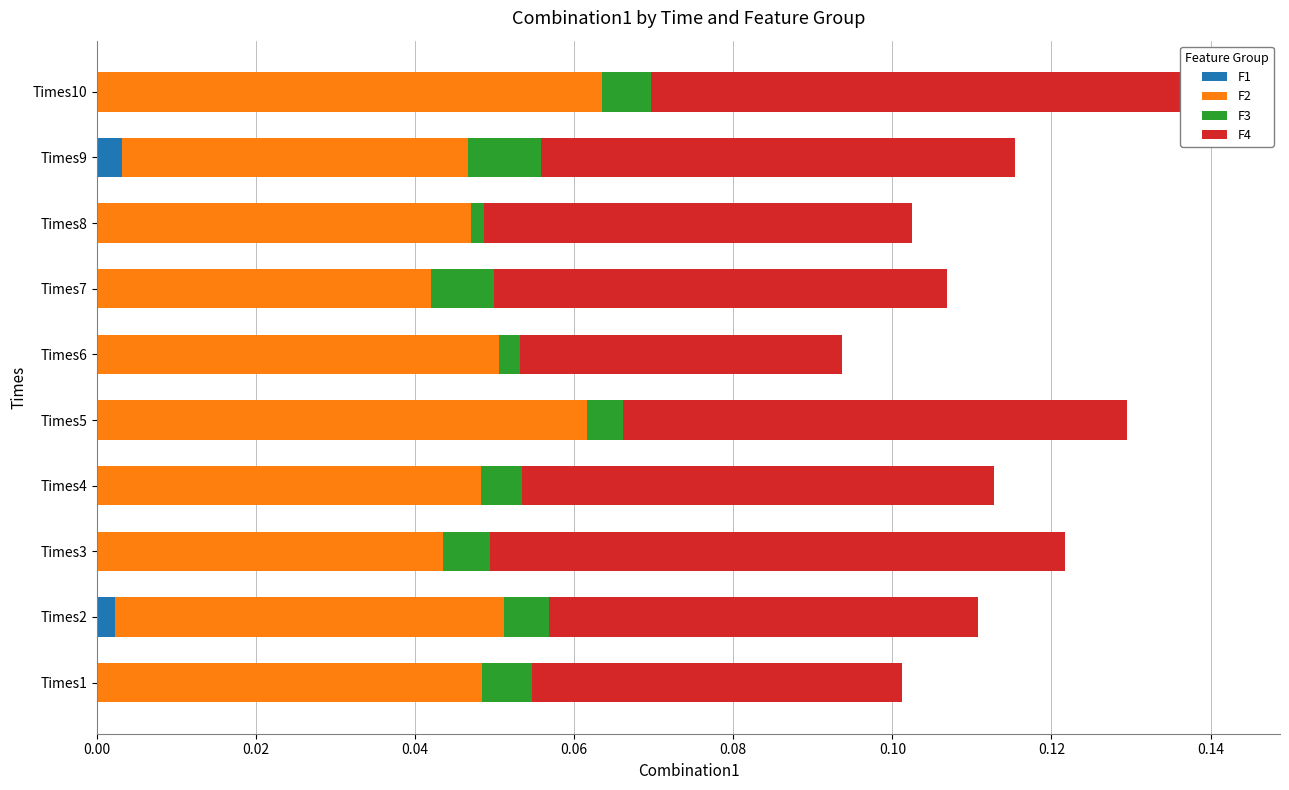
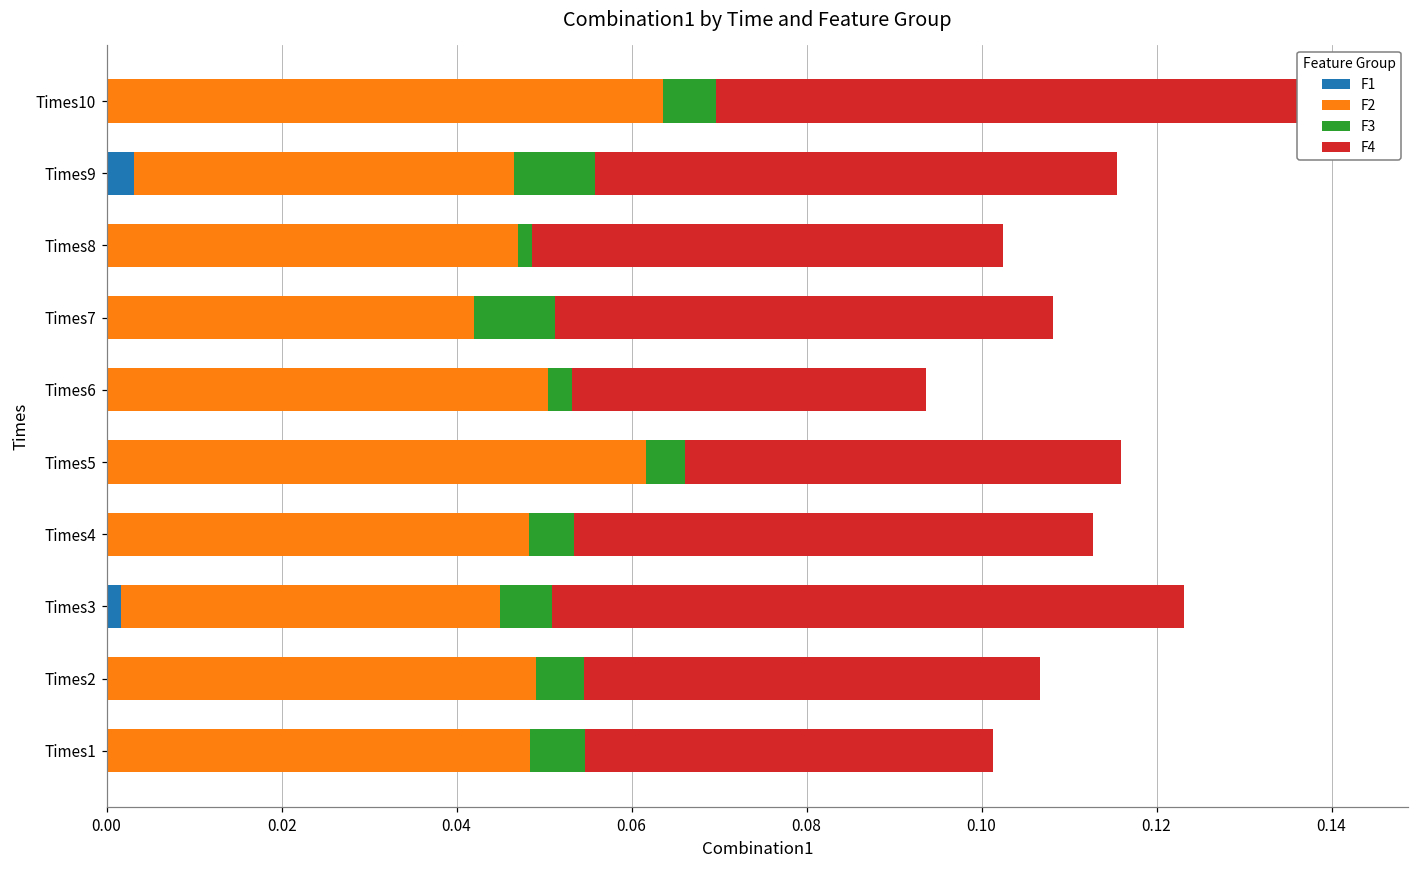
F3, Times7: 0.008 -> 0.009
F4, Times5: 0.063 -> 0.050
F1, Times3: 0.000 -> 0.002
F1, Times2: 0.002 -> 0.000
F4, Times2: 0.054 -> 0.052
